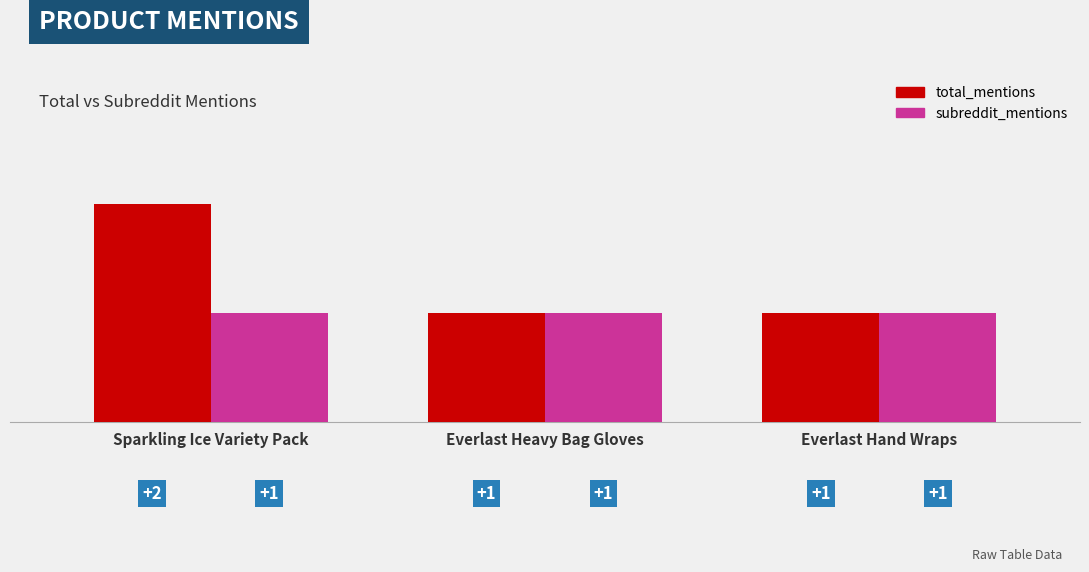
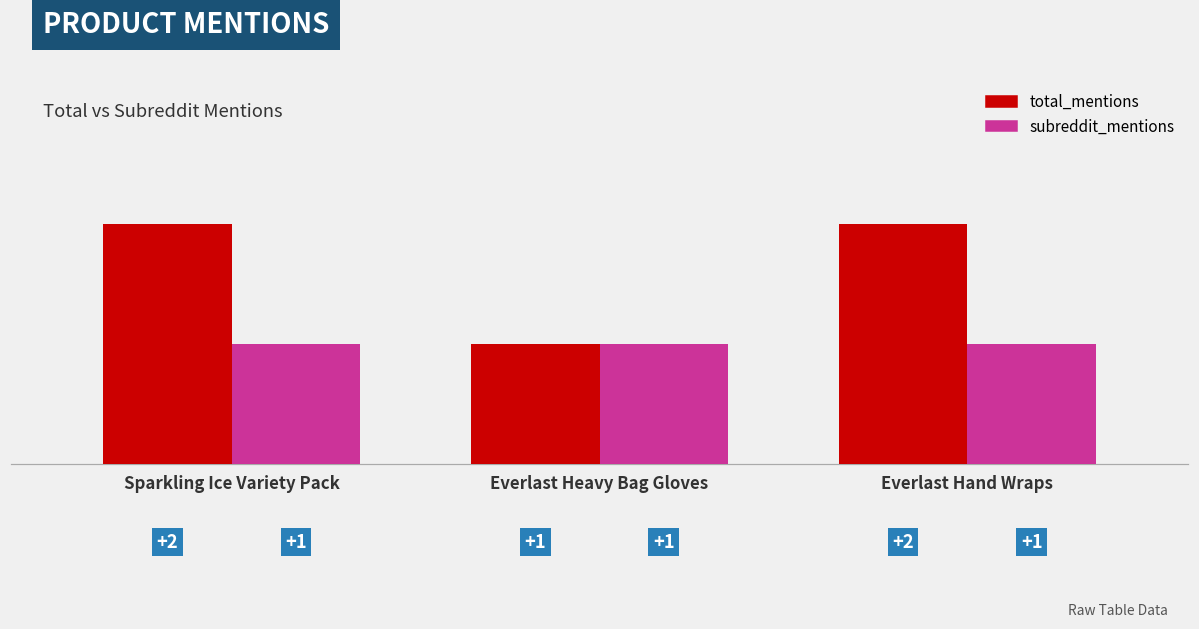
total_mentions, Everlast Hand Wraps: +1 -> +2
